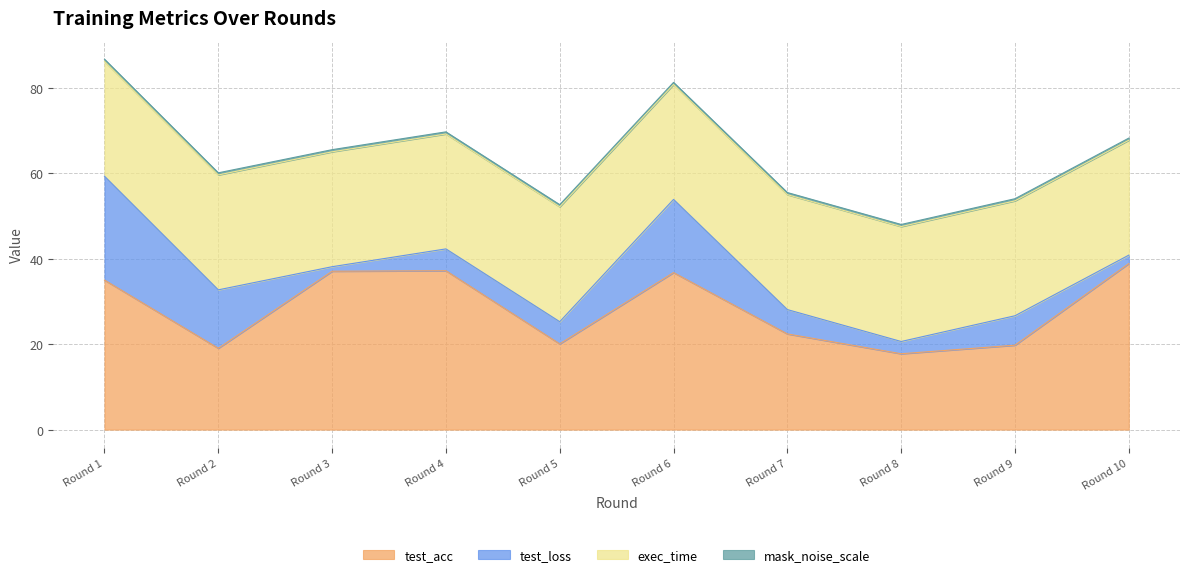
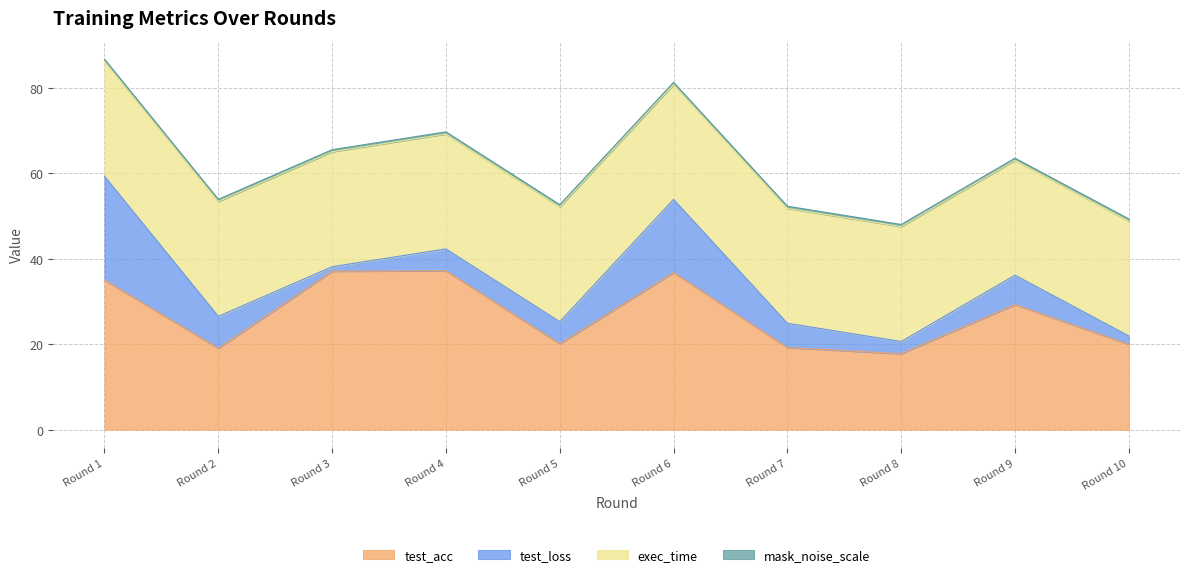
test_loss, Round 2: 14 -> 7
test_acc, Round 7: 22 -> 19
test_acc, Round 9: 20 -> 29
test_acc, Round 10: 39 -> 20
